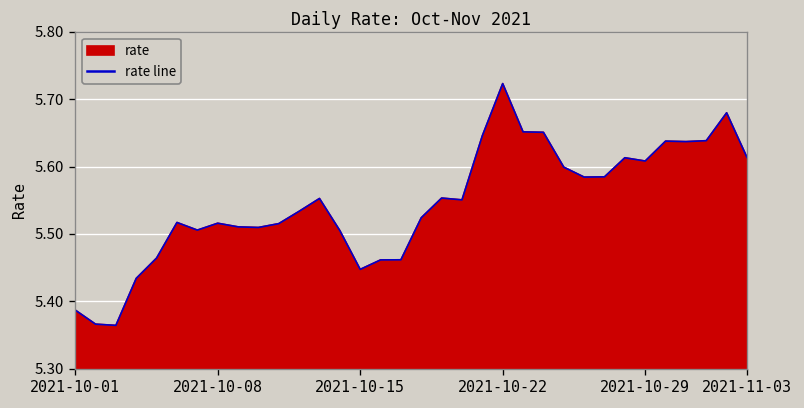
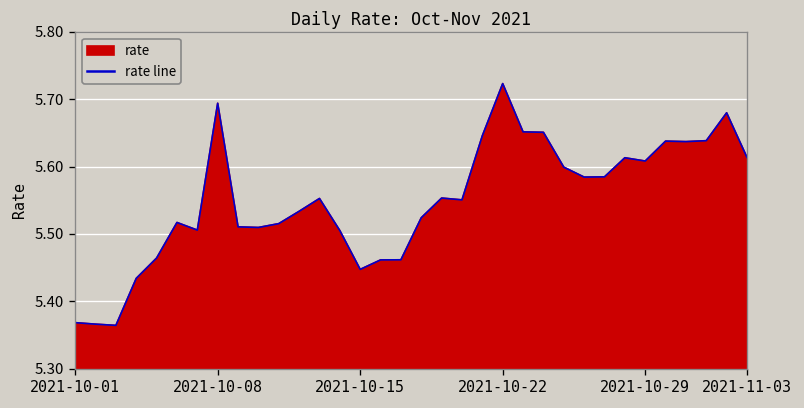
2021-10-01: 5.39 -> 5.37
2021-10-08: 5.52 -> 5.69
